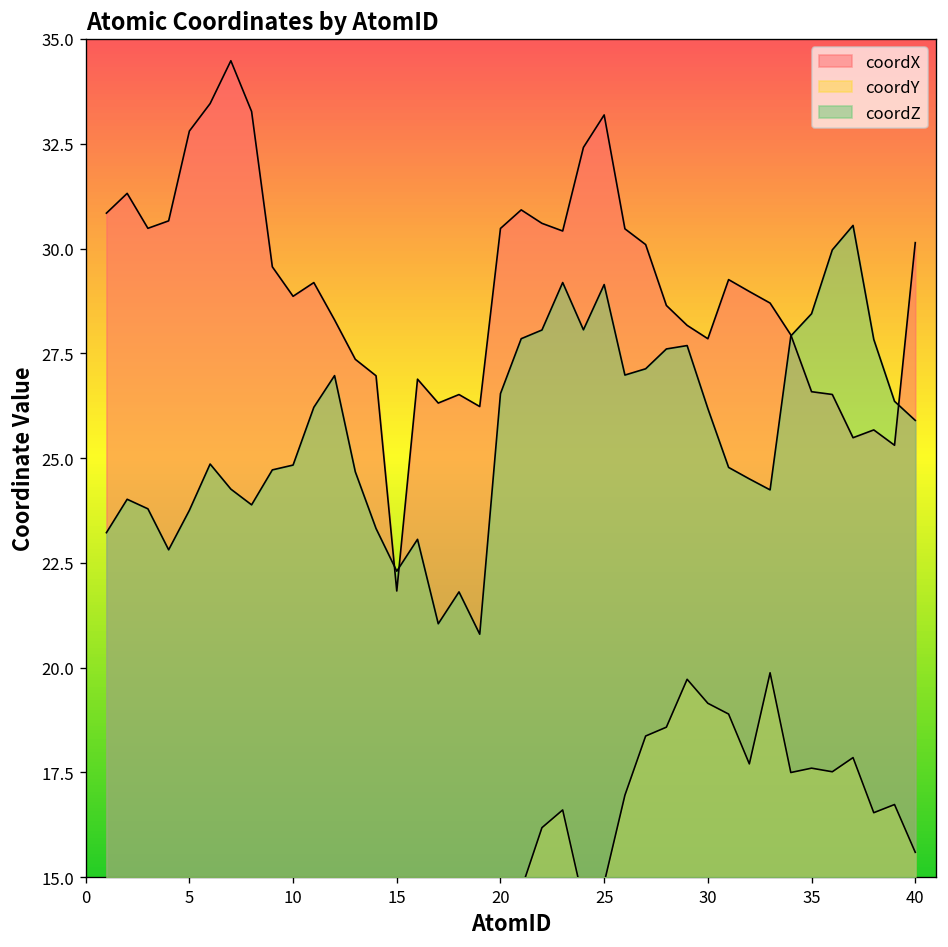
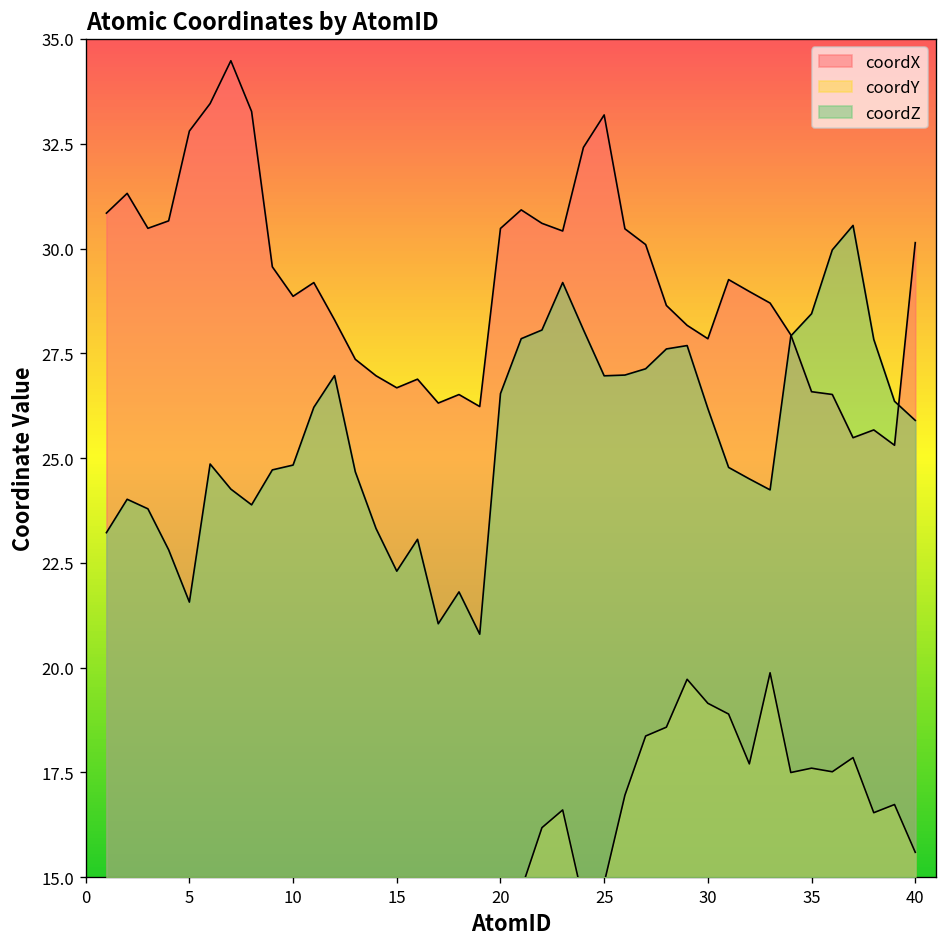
coordZ, 5: 23.8 -> 21.6
coordX, 15: 21.8 -> 26.7
coordZ, 25: 29.1 -> 27.0
